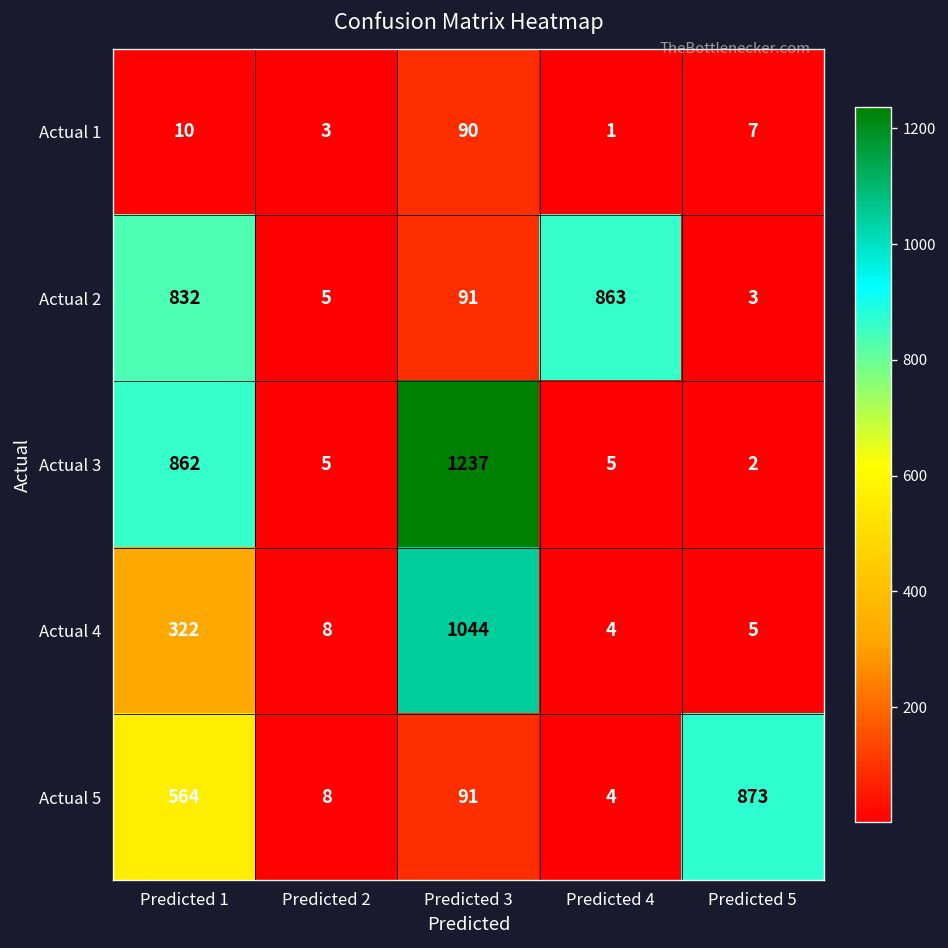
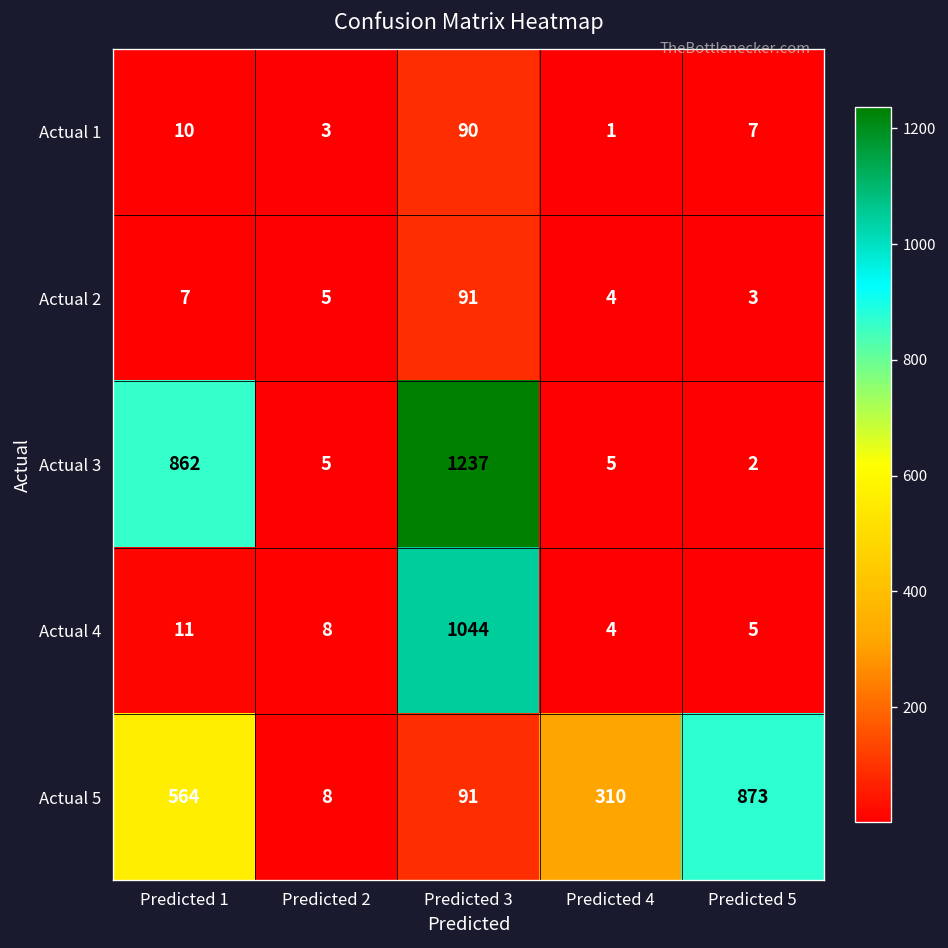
Actual 2, Predicted 1: 832 -> 7
Actual 2, Predicted 4: 863 -> 4
Actual 4, Predicted 1: 322 -> 11
Actual 5, Predicted 4: 4 -> 310
